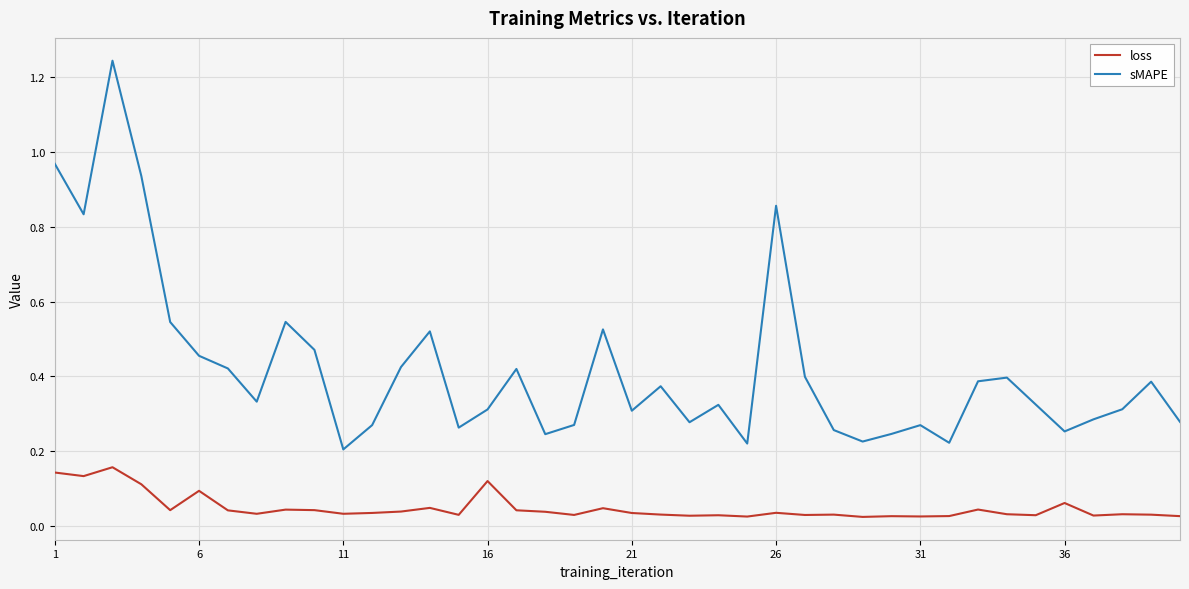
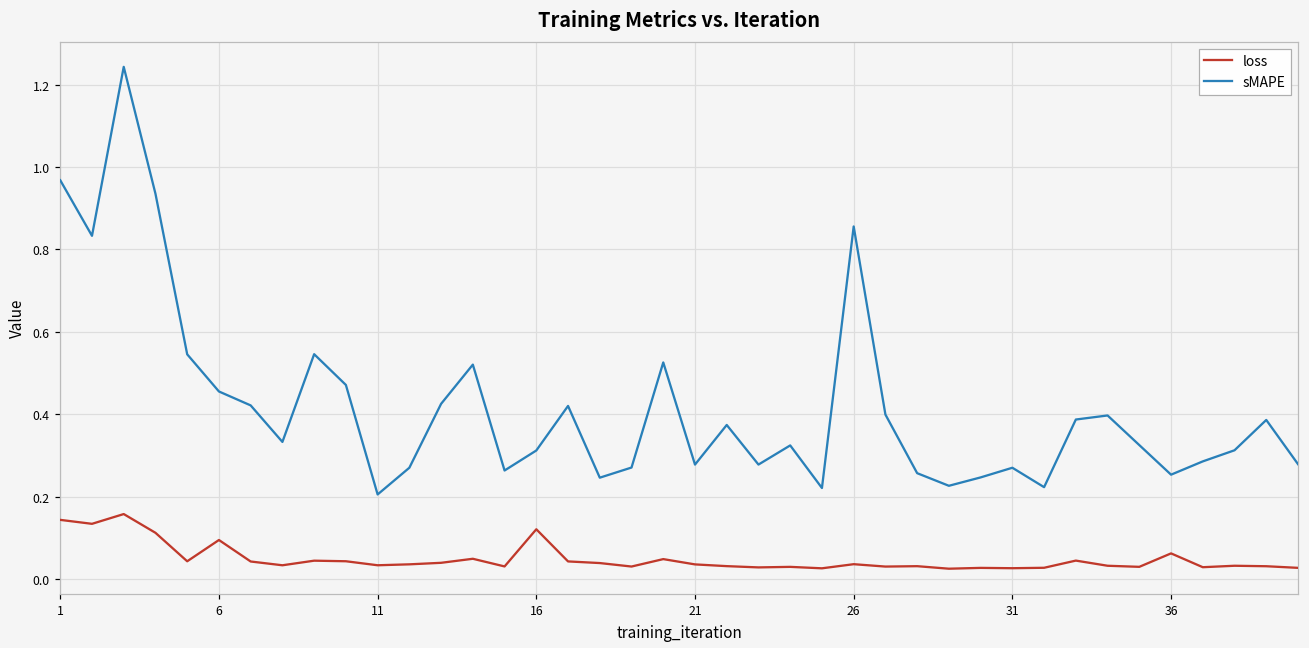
sMAPE, 21: 0.31 -> 0.28
